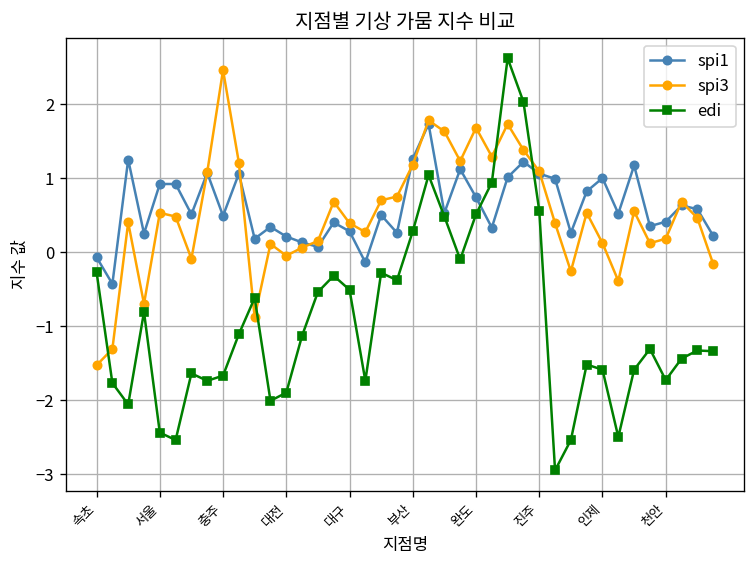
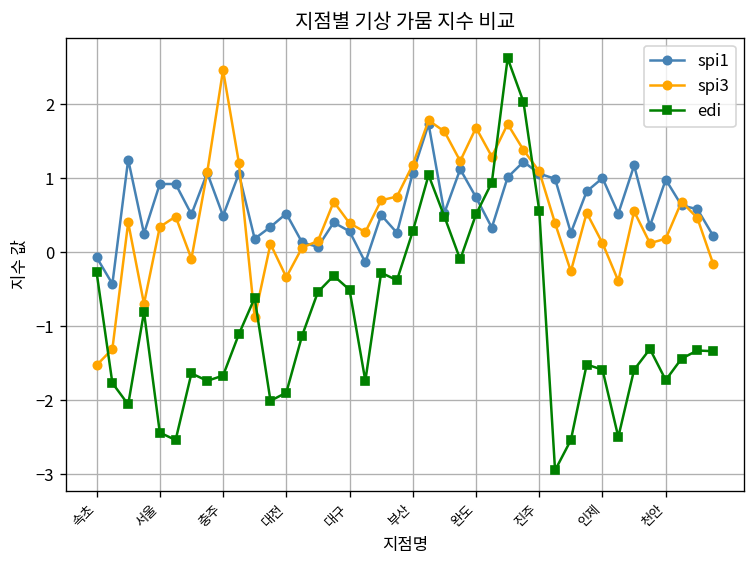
spi3, 서울: 0.5 -> 0.3
spi1, 대전: 0.2 -> 0.5
spi3, 대전: -0.1 -> -0.3
spi1, 부산: 1.3 -> 1.1
spi1, 천안: 0.4 -> 1.0
